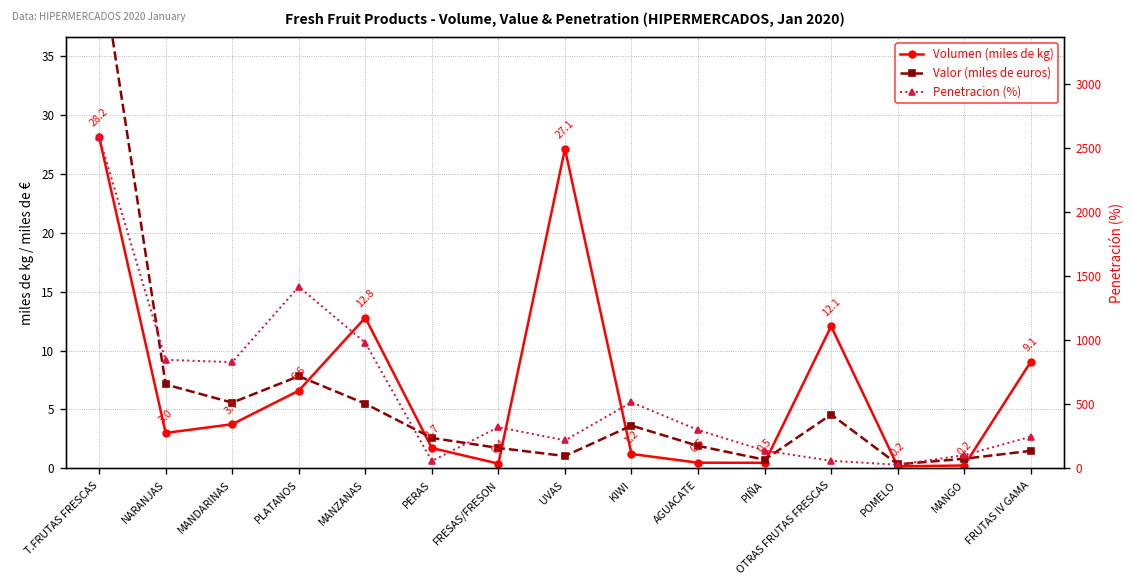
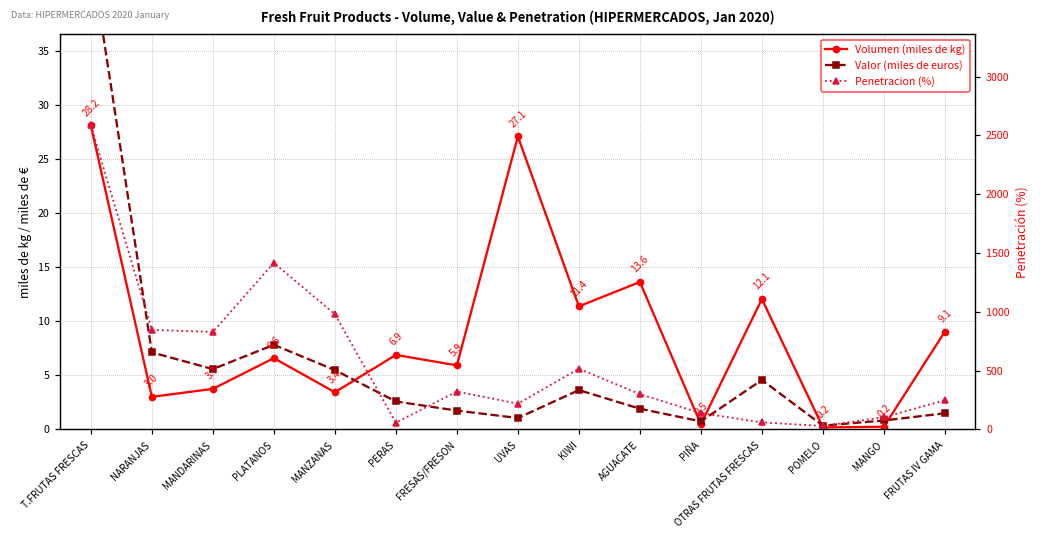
Volumen (miles de kg), MANZANAS: 12.8 -> 3.4
Volumen (miles de kg), PERAS: 1.7 -> 6.9
Volumen (miles de kg), FRESAS/FRESON: 0.4 -> 5.9
Volumen (miles de kg), KIWI: 1.2 -> 11.4
Volumen (miles de kg), AGUACATE: 0.5 -> 13.6
